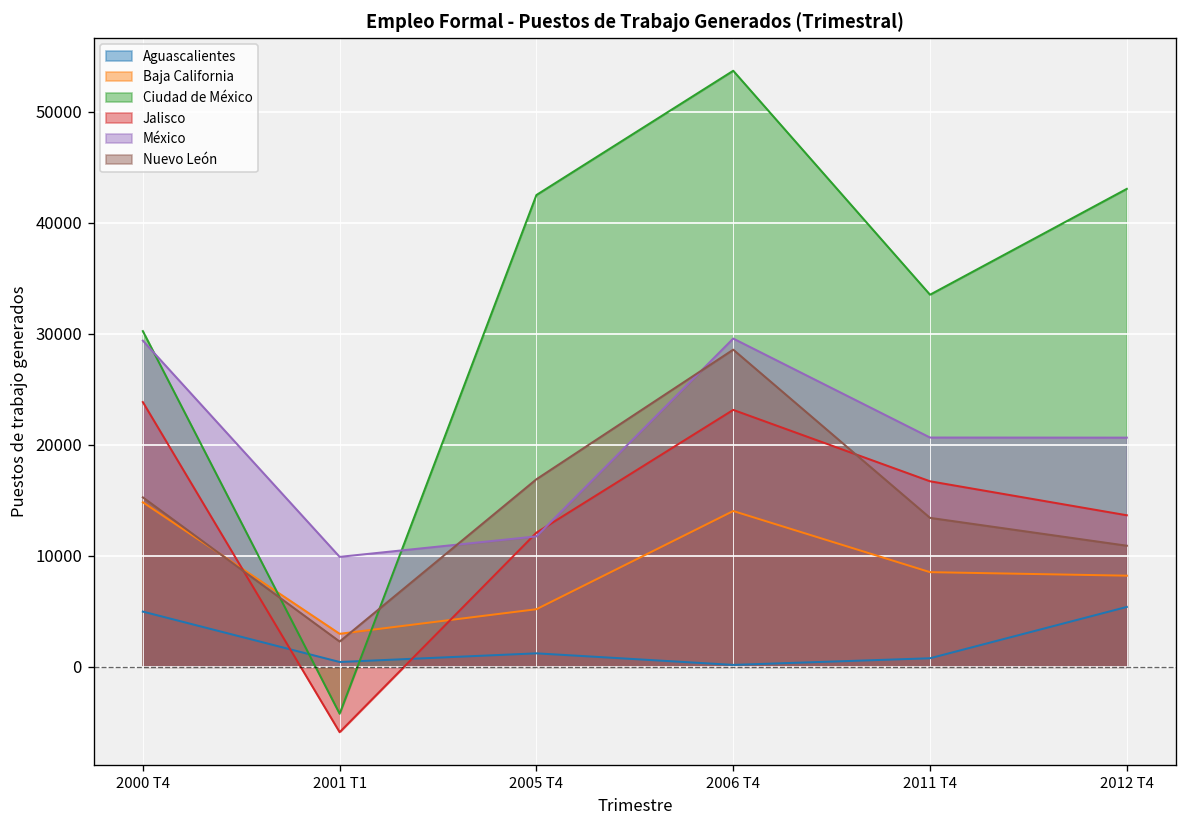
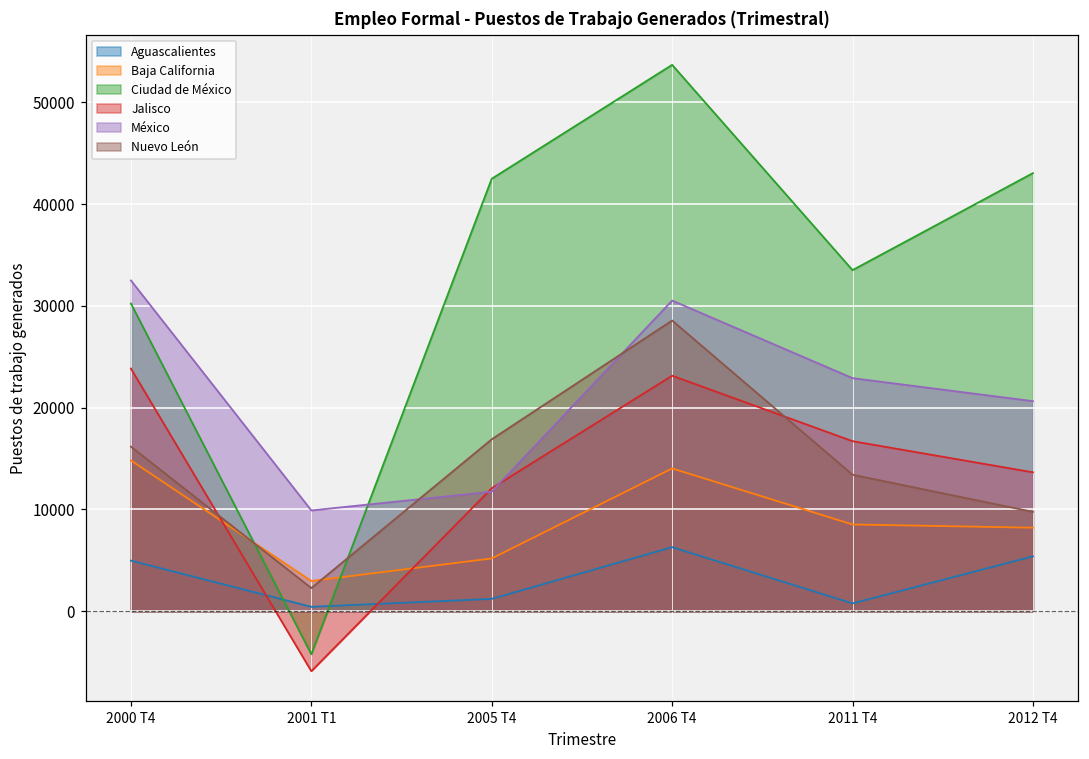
México, 2000 T4: 29000 -> 32000
Nuevo León, 2000 T4: 15000 -> 16000
Aguascalientes, 2006 T4: 0 -> 6000
México, 2006 T4: 30000 -> 31000
México, 2011 T4: 21000 -> 23000
Nuevo León, 2012 T4: 11000 -> 10000
